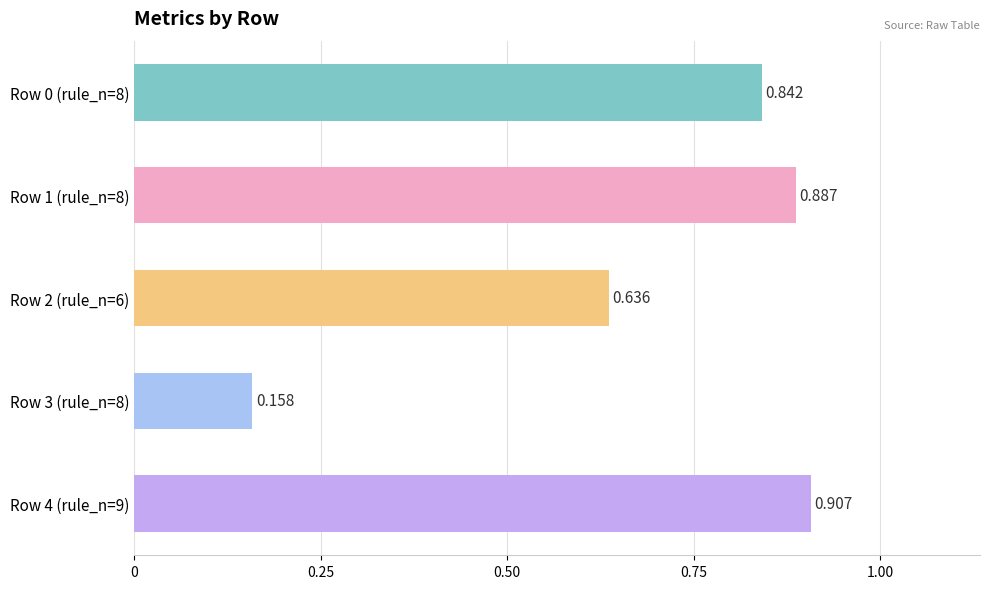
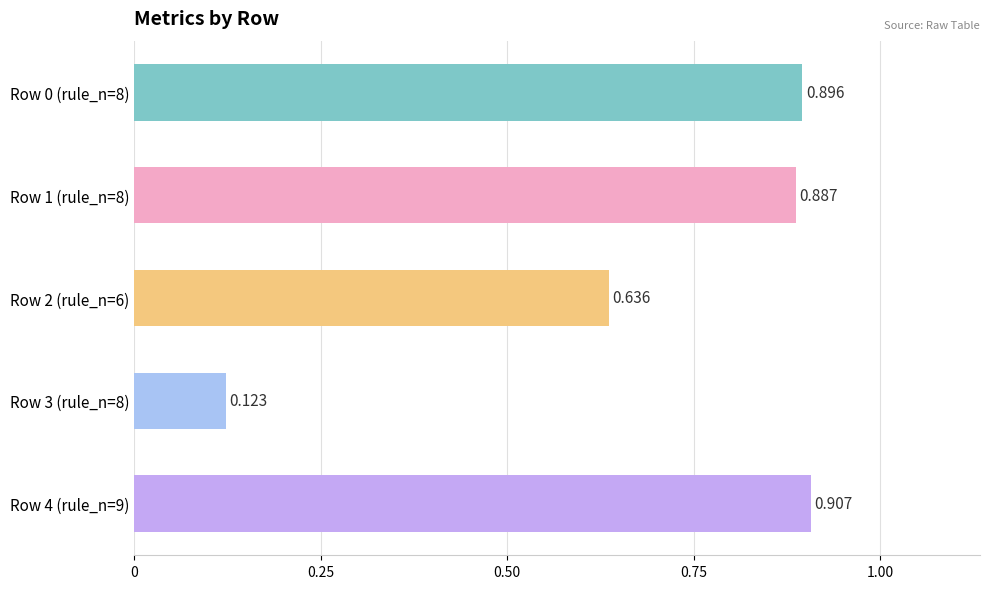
Row 0 (rule_n=8): 0.842 -> 0.896
Row 3 (rule_n=8): 0.158 -> 0.123
